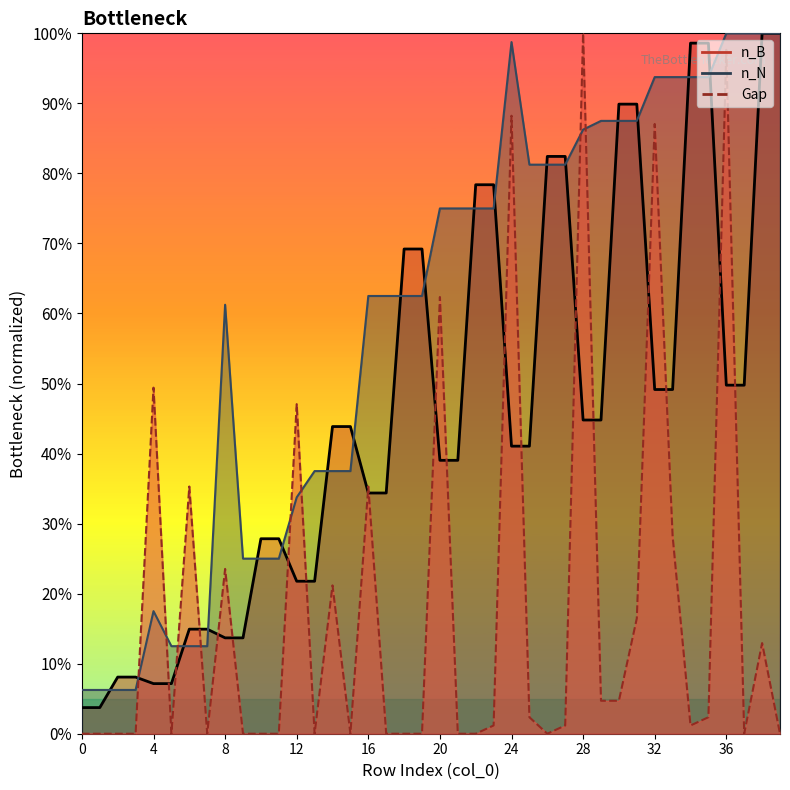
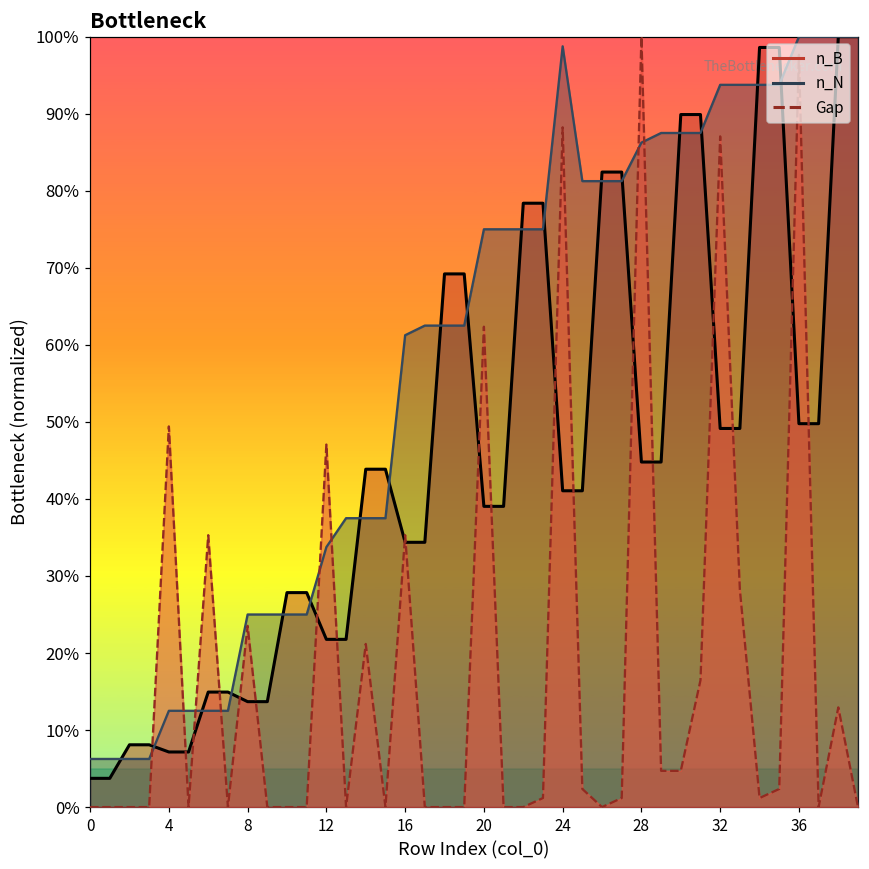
n_N, 4: 18% -> 13%
n_N, 8: 61% -> 25%
n_N, 16: 63% -> 61%
